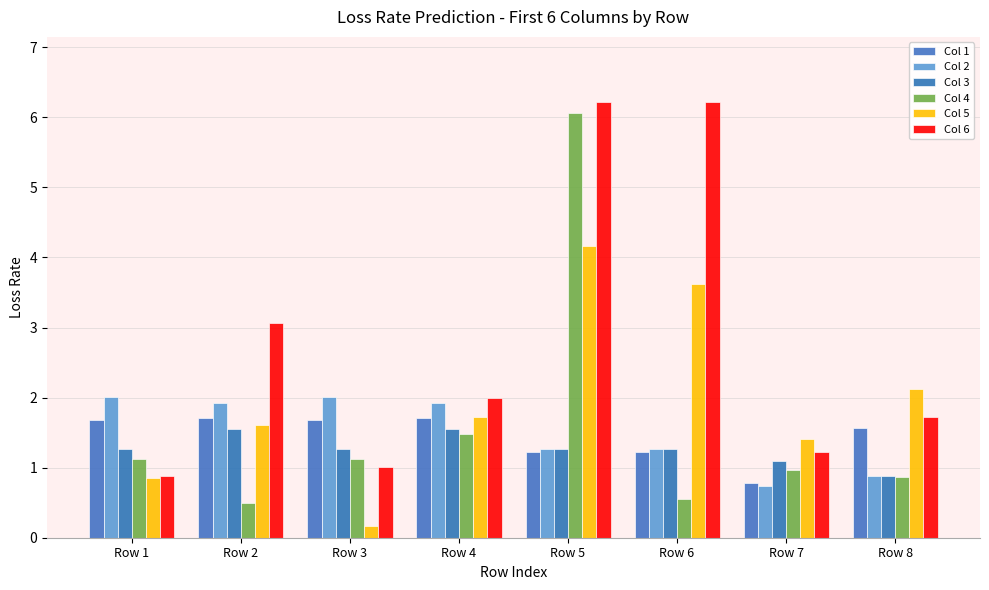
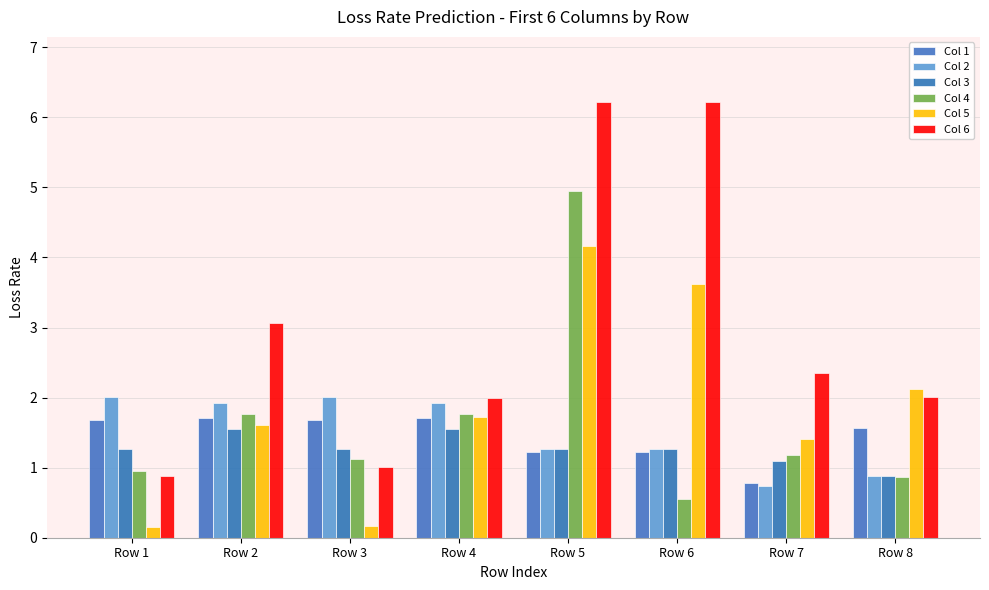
Col 4, Row 1: 1.1 -> 1.0
Col 5, Row 1: 0.9 -> 0.1
Col 4, Row 2: 0.5 -> 1.8
Col 4, Row 4: 1.5 -> 1.8
Col 4, Row 5: 6.1 -> 5.0
Col 4, Row 7: 1.0 -> 1.2
Col 6, Row 7: 1.2 -> 2.3
Col 6, Row 8: 1.7 -> 2.0
